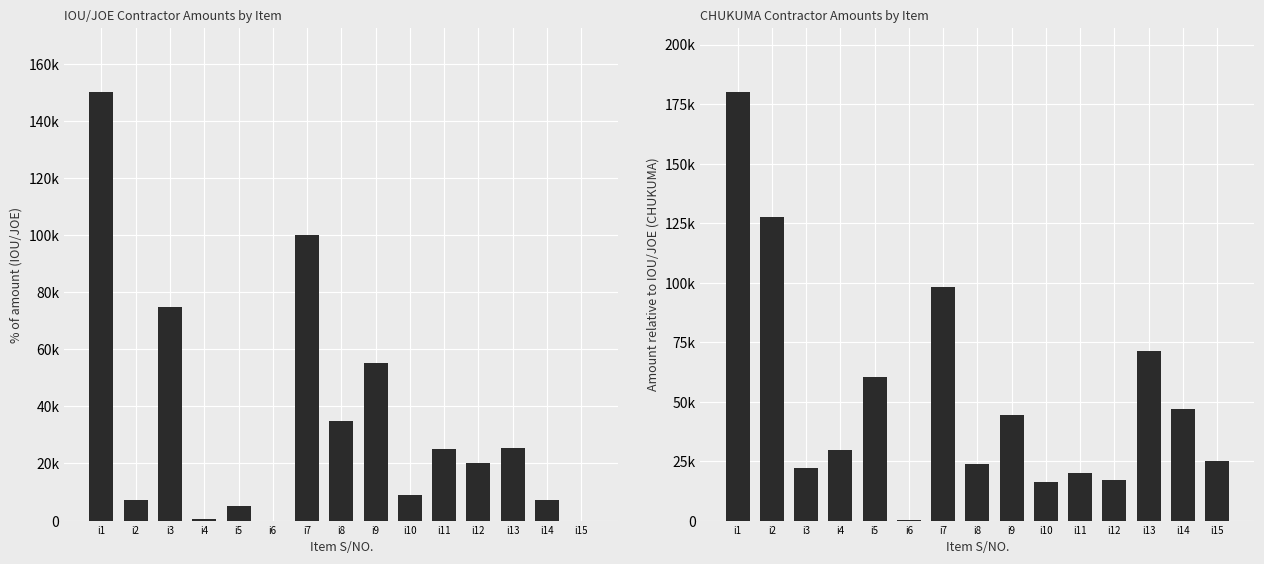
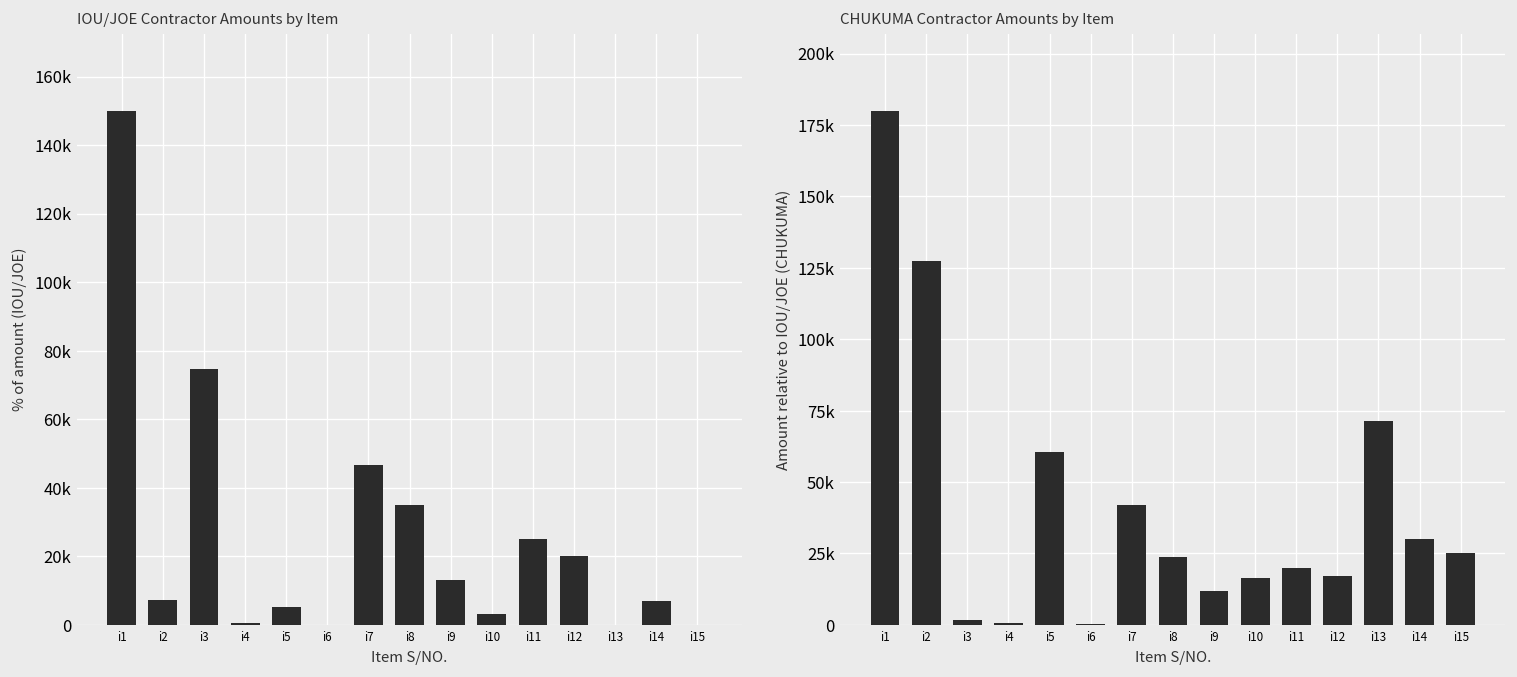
IOU/JOE Contractor Amounts by Item, i7: 100000 -> 47000
IOU/JOE Contractor Amounts by Item, i9: 55000 -> 13000
IOU/JOE Contractor Amounts by Item, i10: 9000 -> 3000
IOU/JOE Contractor Amounts by Item, i13: 25000 -> 0
CHUKUMA Contractor Amounts by Item, i3: 22000 -> 2000
CHUKUMA Contractor Amounts by Item, i4: 30000 -> 1000
CHUKUMA Contractor Amounts by Item, i7: 98000 -> 42000
CHUKUMA Contractor Amounts by Item, i9: 44000 -> 12000
CHUKUMA Contractor Amounts by Item, i14: 47000 -> 30000
